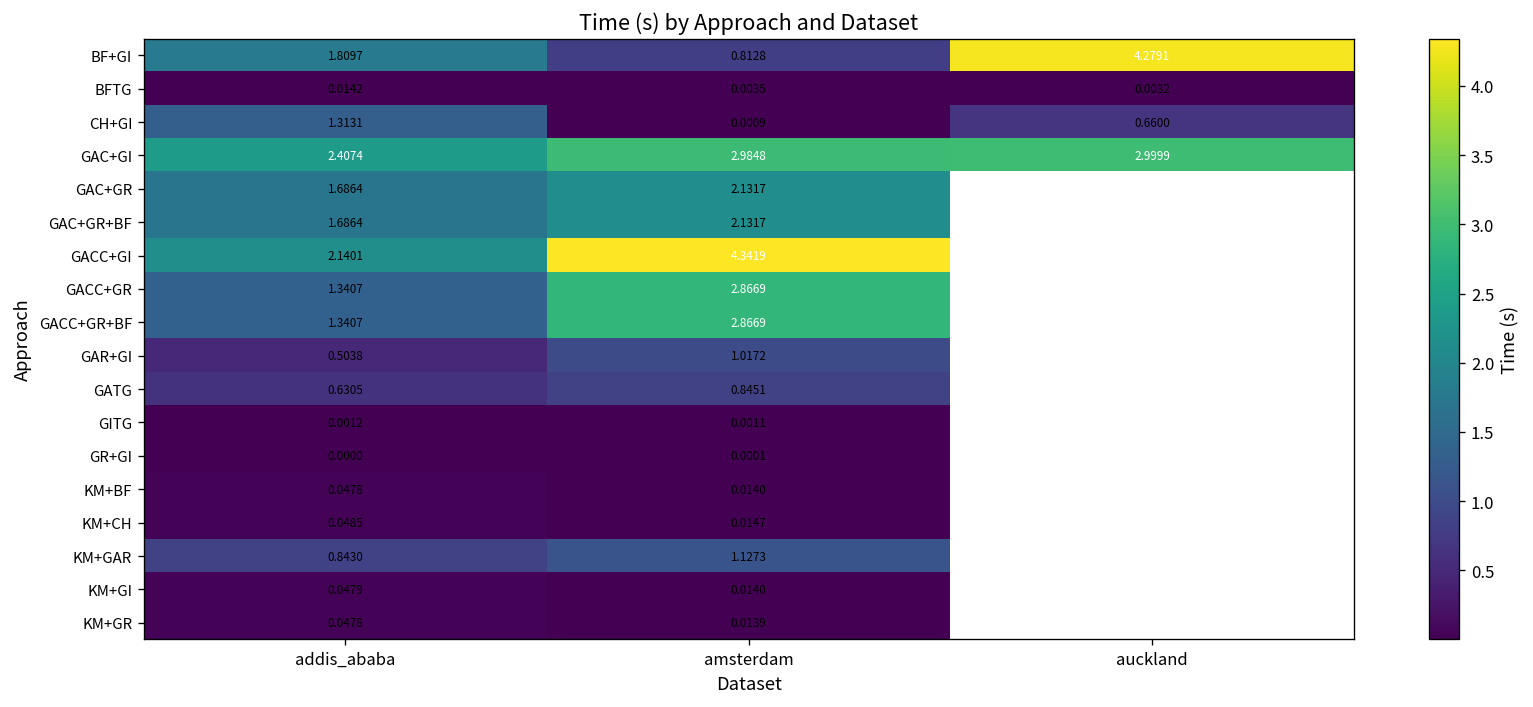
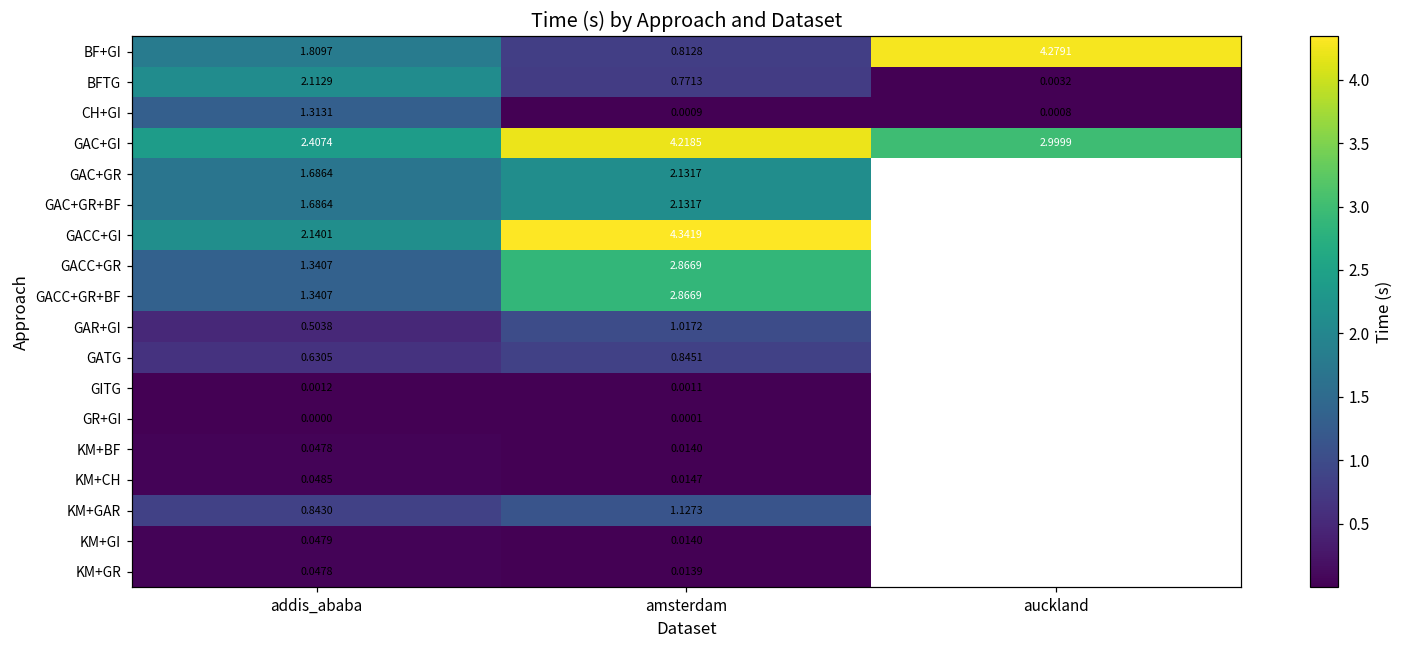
BFTG, addis_ababa: 0.0142 -> 2.1129
BFTG, amsterdam: 0.0035 -> 0.7713
CH+GI, auckland: 0.6600 -> 0.0008
GAC+GI, amsterdam: 2.9848 -> 4.2185
